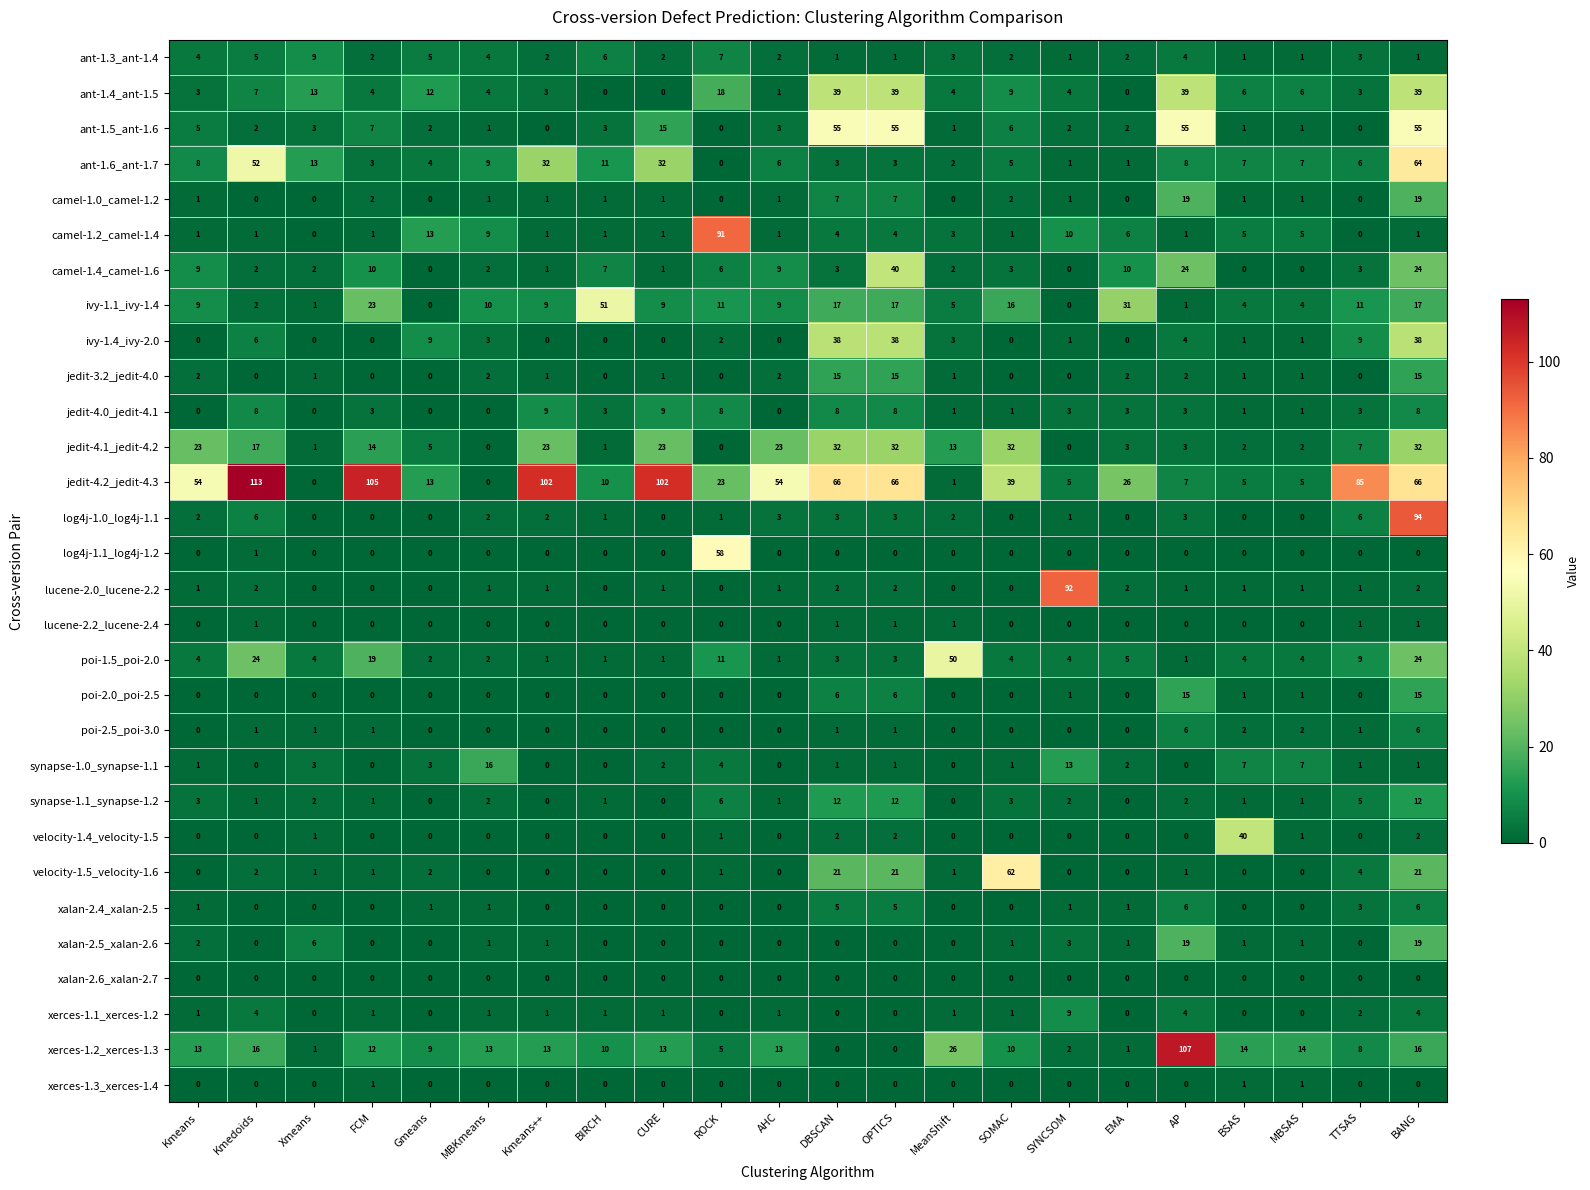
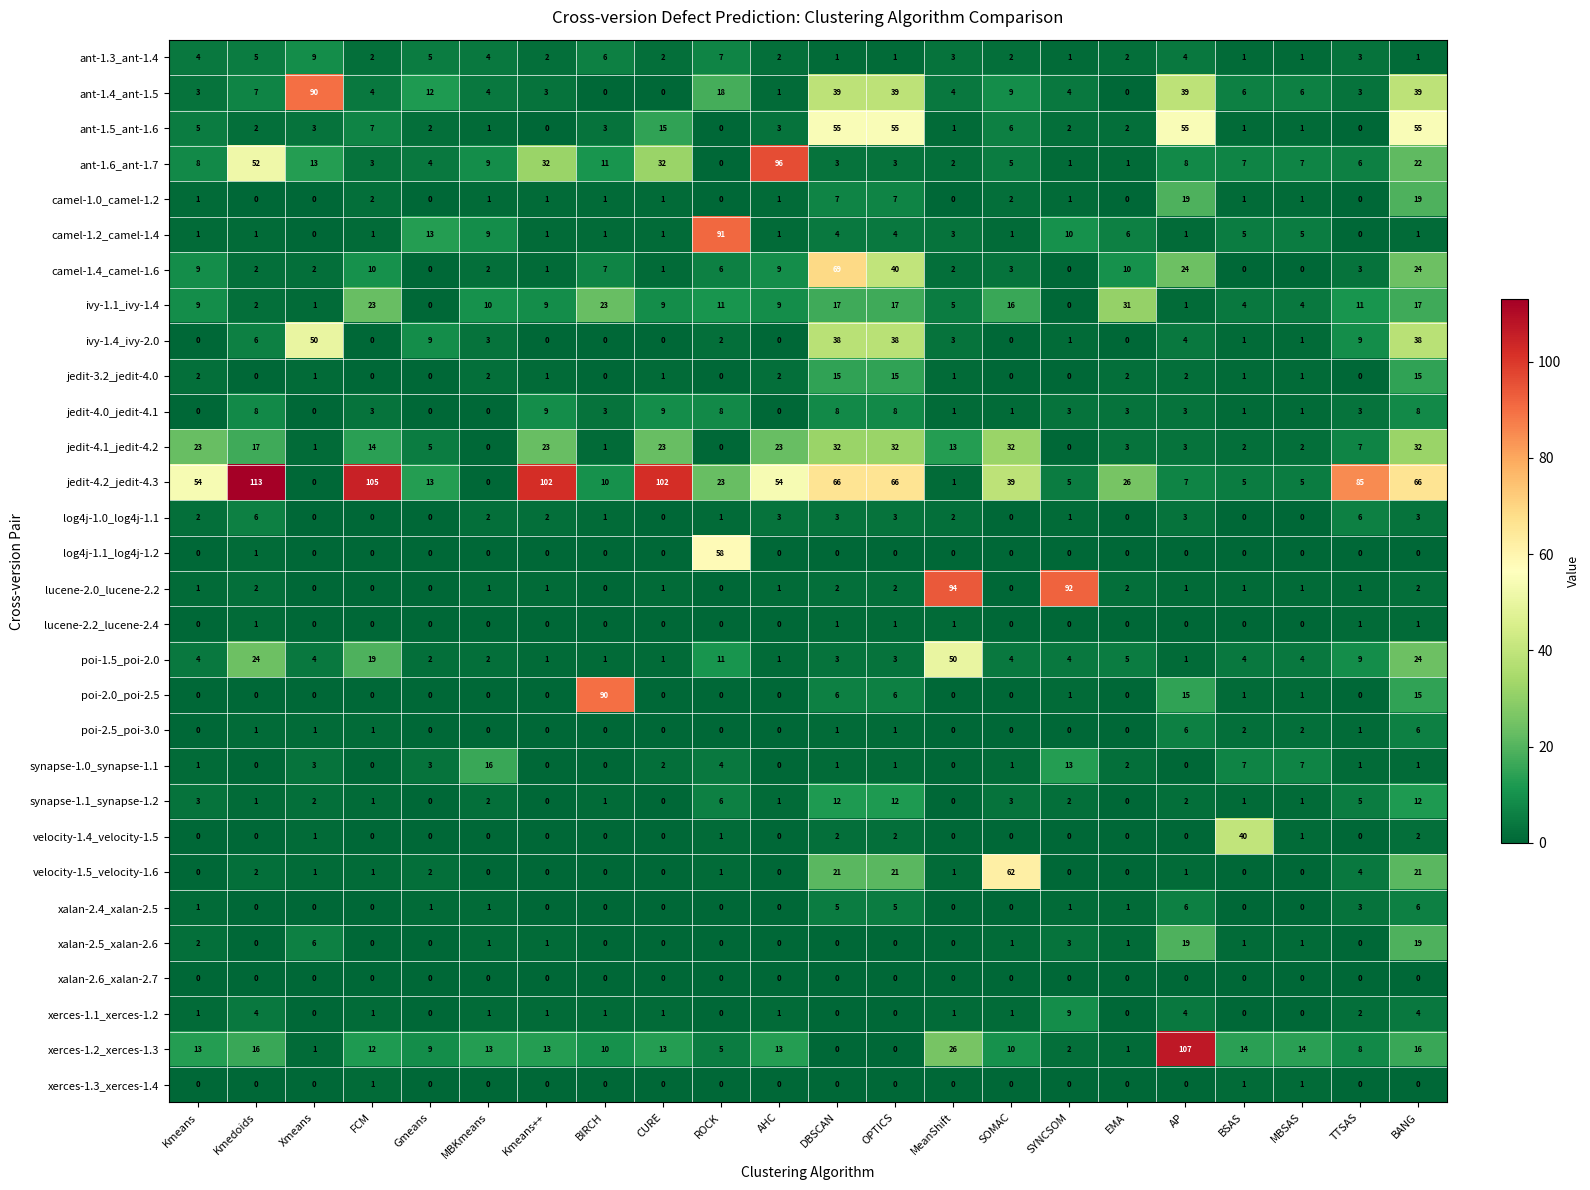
ant-1.4_ant-1.5, Xmeans: 13 -> 90
ant-1.6_ant-1.7, AHC: 6 -> 96
ant-1.6_ant-1.7, BANG: 64 -> 22
camel-1.4_camel-1.6, DBSCAN: 3 -> 69
ivy-1.1_ivy-1.4, BIRCH: 51 -> 23
ivy-1.4_ivy-2.0, Xmeans: 0 -> 50
log4j-1.0_log4j-1.1, BANG: 94 -> 3
lucene-2.0_lucene-2.2, MeanShift: 0 -> 94
poi-2.0_poi-2.5, BIRCH: 0 -> 90
